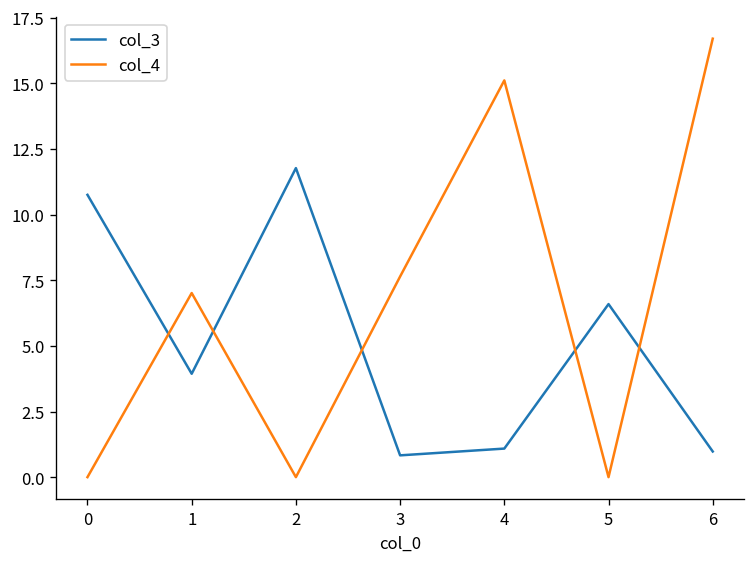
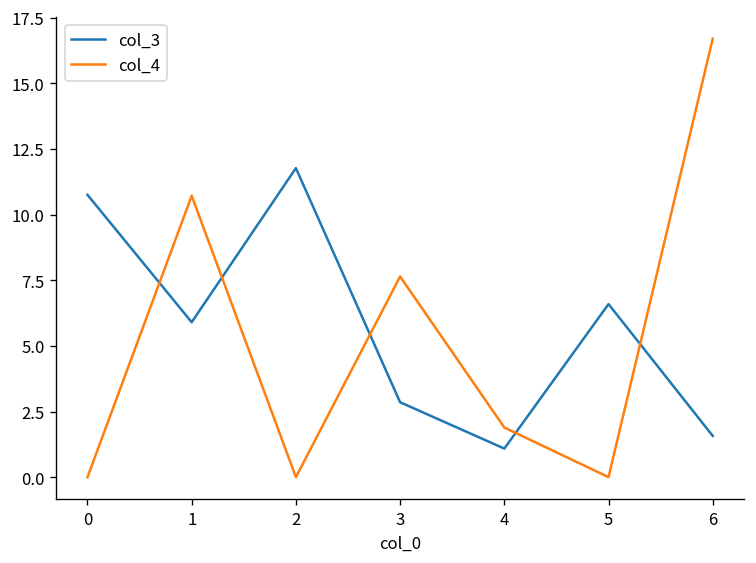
col_3, 1: 3.9 -> 5.9
col_4, 1: 7.0 -> 10.7
col_3, 3: 0.8 -> 2.9
col_4, 4: 15.1 -> 1.9
col_3, 6: 1.0 -> 1.6
